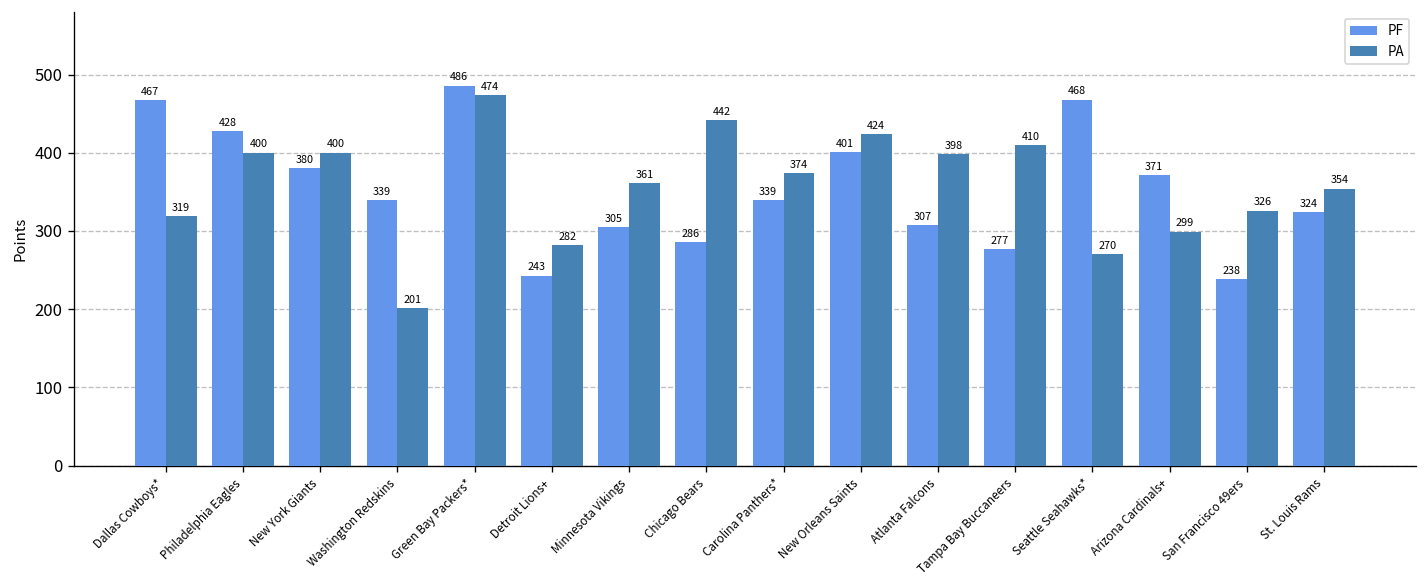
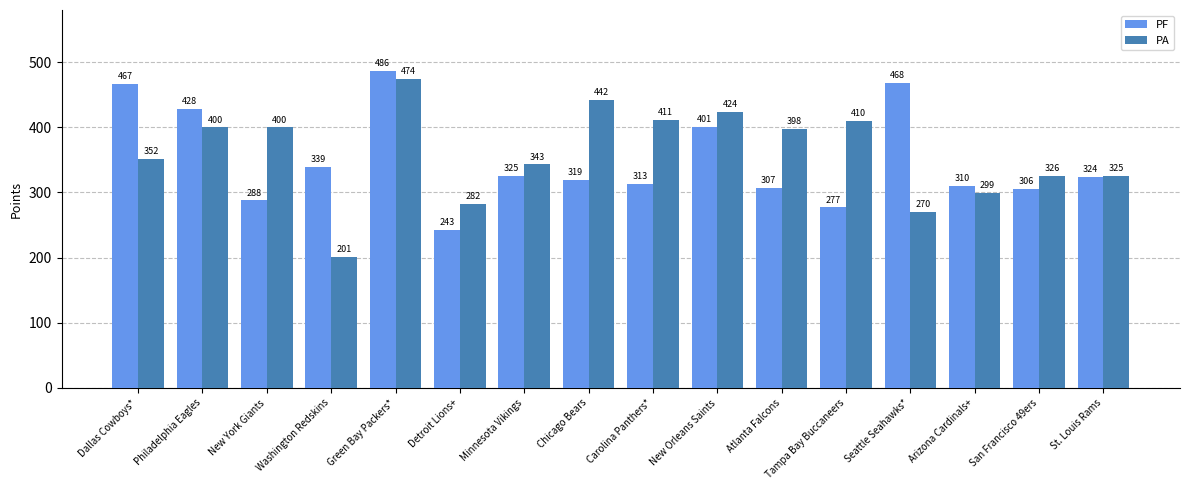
PA, Dallas Cowboys*: 319 -> 352
PF, New York Giants: 380 -> 288
PF, Minnesota Vikings: 305 -> 325
PA, Minnesota Vikings: 361 -> 343
PF, Chicago Bears: 286 -> 319
PF, Carolina Panthers*: 339 -> 313
PA, Carolina Panthers*: 374 -> 411
PF, Arizona Cardinals+: 371 -> 310
PF, San Francisco 49ers: 238 -> 306
PA, St. Louis Rams: 354 -> 325
